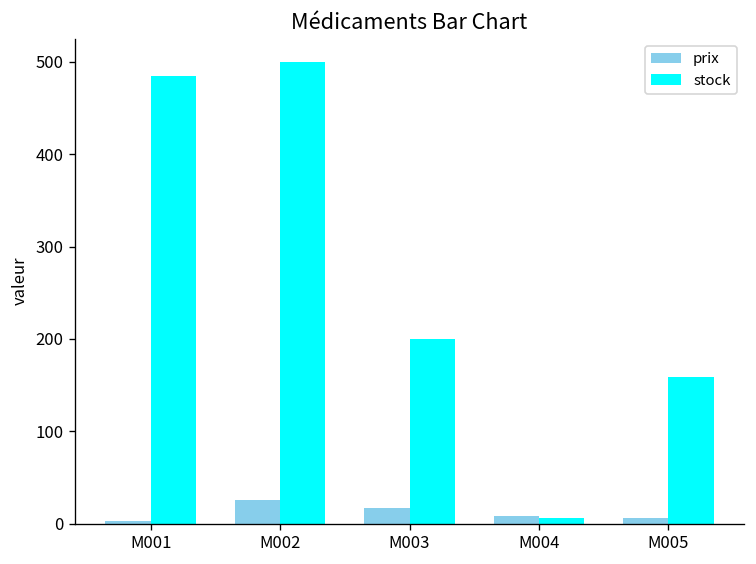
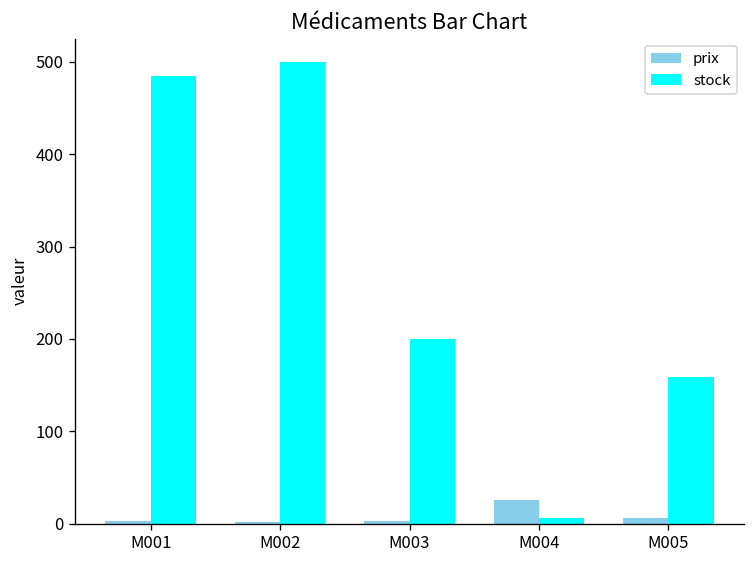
prix, M002: 30 -> 0
prix, M003: 20 -> 0
prix, M004: 10 -> 30
